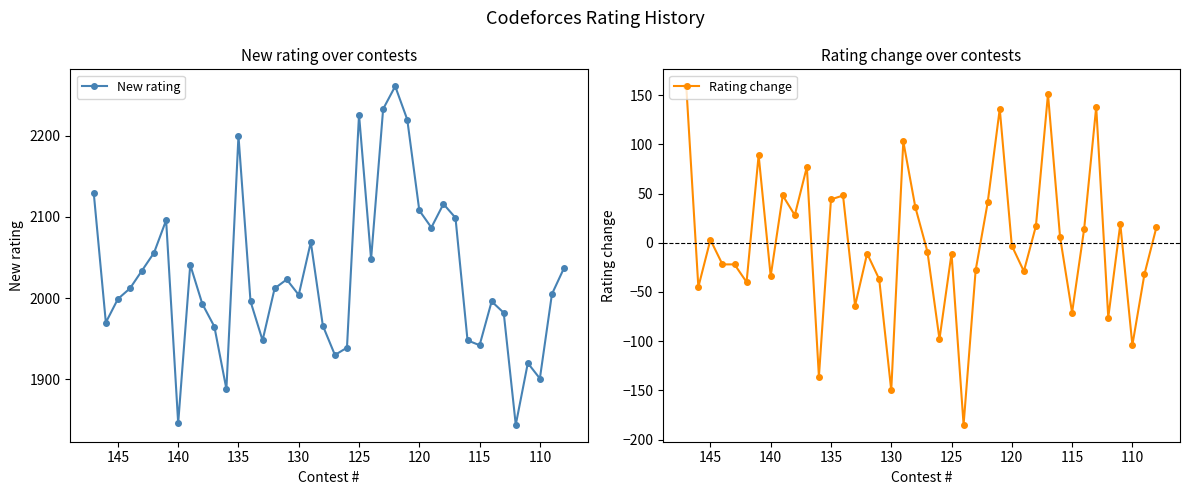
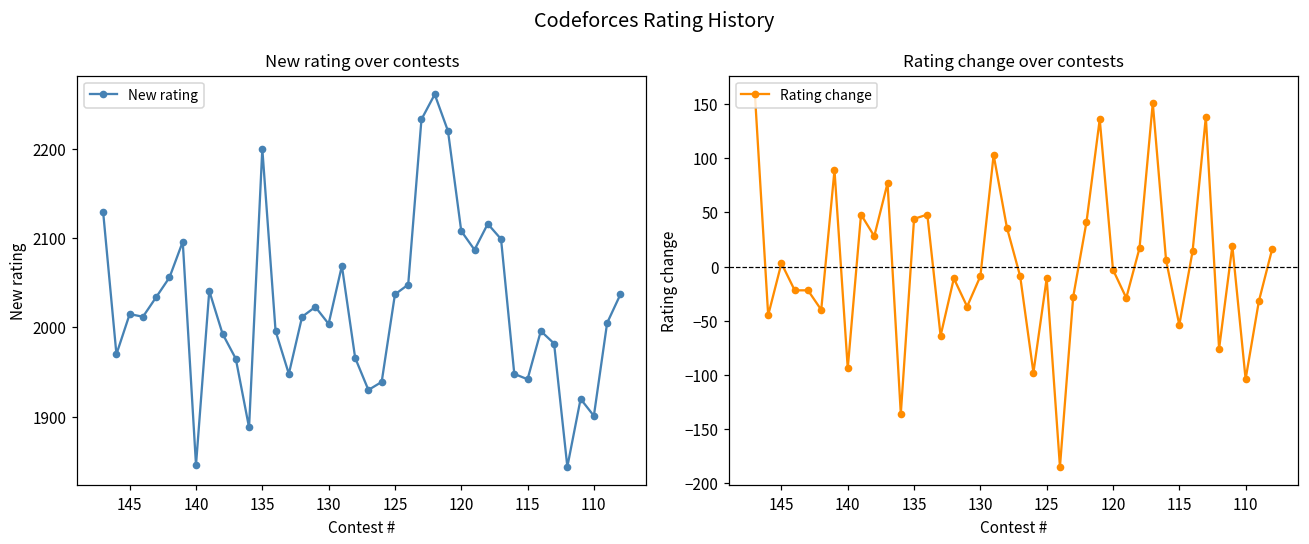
New rating over contests, 145: 2000 -> 2020
New rating over contests, 125: 2230 -> 2040
Rating change over contests, 140: -30 -> -90
Rating change over contests, 130: -150 -> -10
Rating change over contests, 115: -70 -> -50
